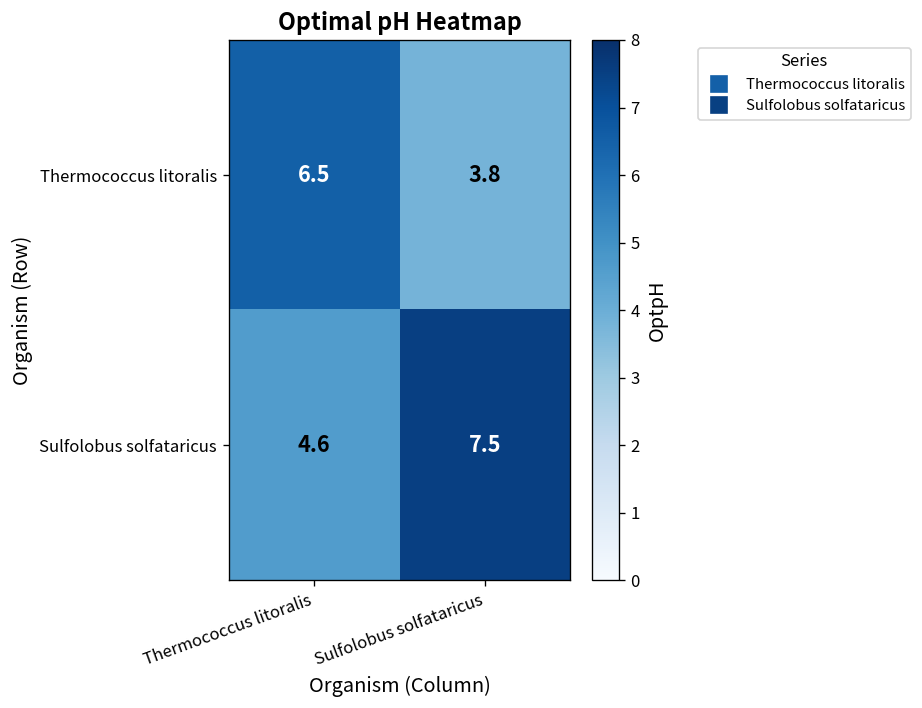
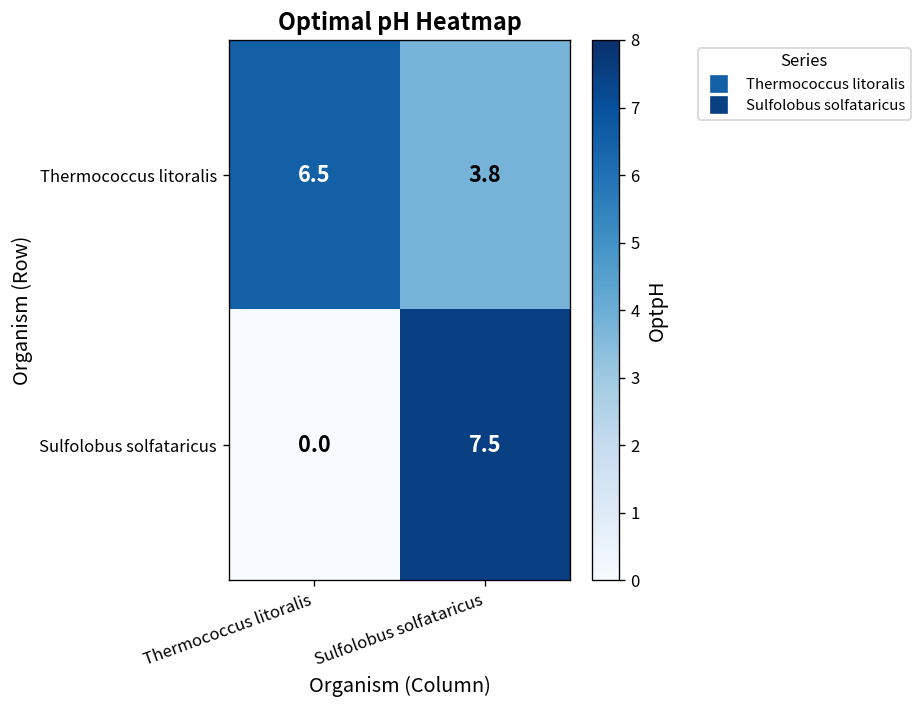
Sulfolobus solfataricus, Thermococcus litoralis: 4.6 -> 0.0
